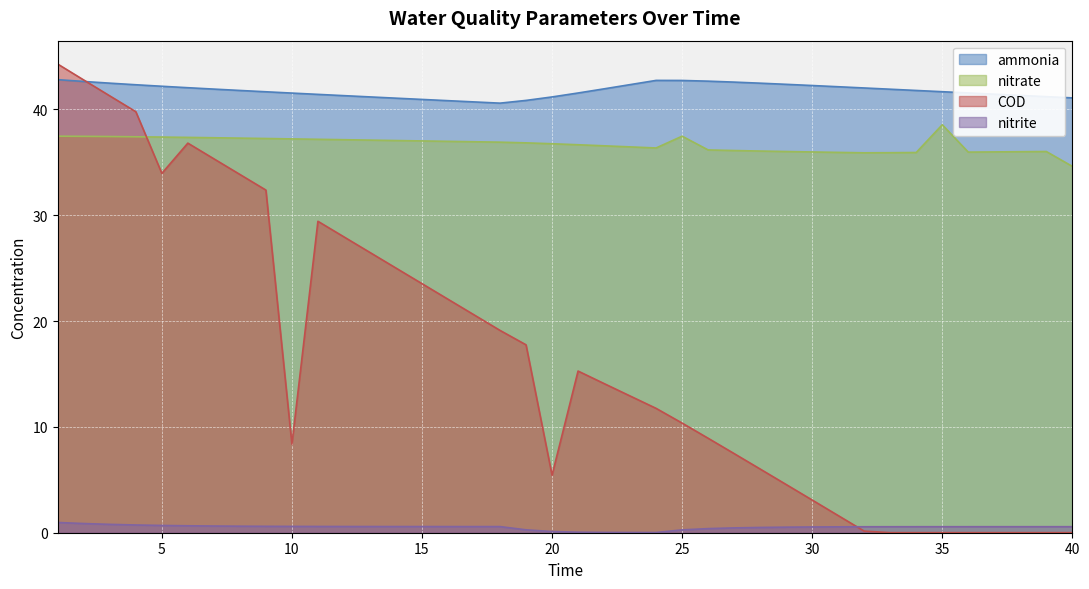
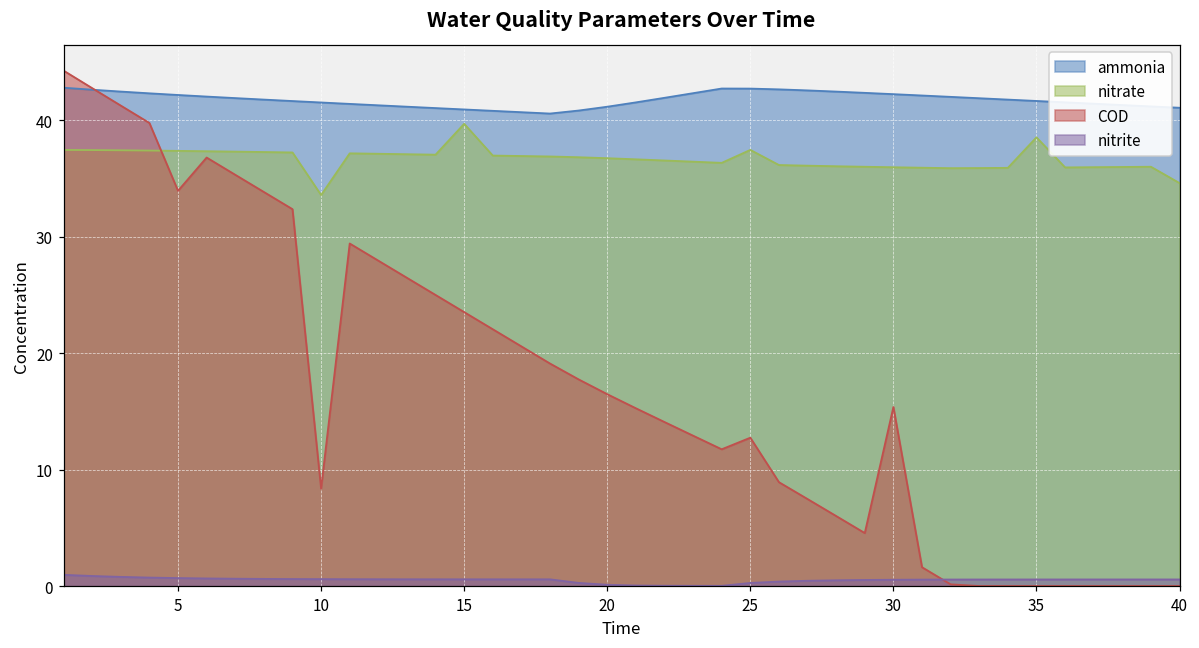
nitrate, 10: 37.2 -> 33.6
nitrate, 15: 37.0 -> 39.7
COD, 20: 5.4 -> 16.5
COD, 25: 10.4 -> 12.7
COD, 30: 3.1 -> 15.4
